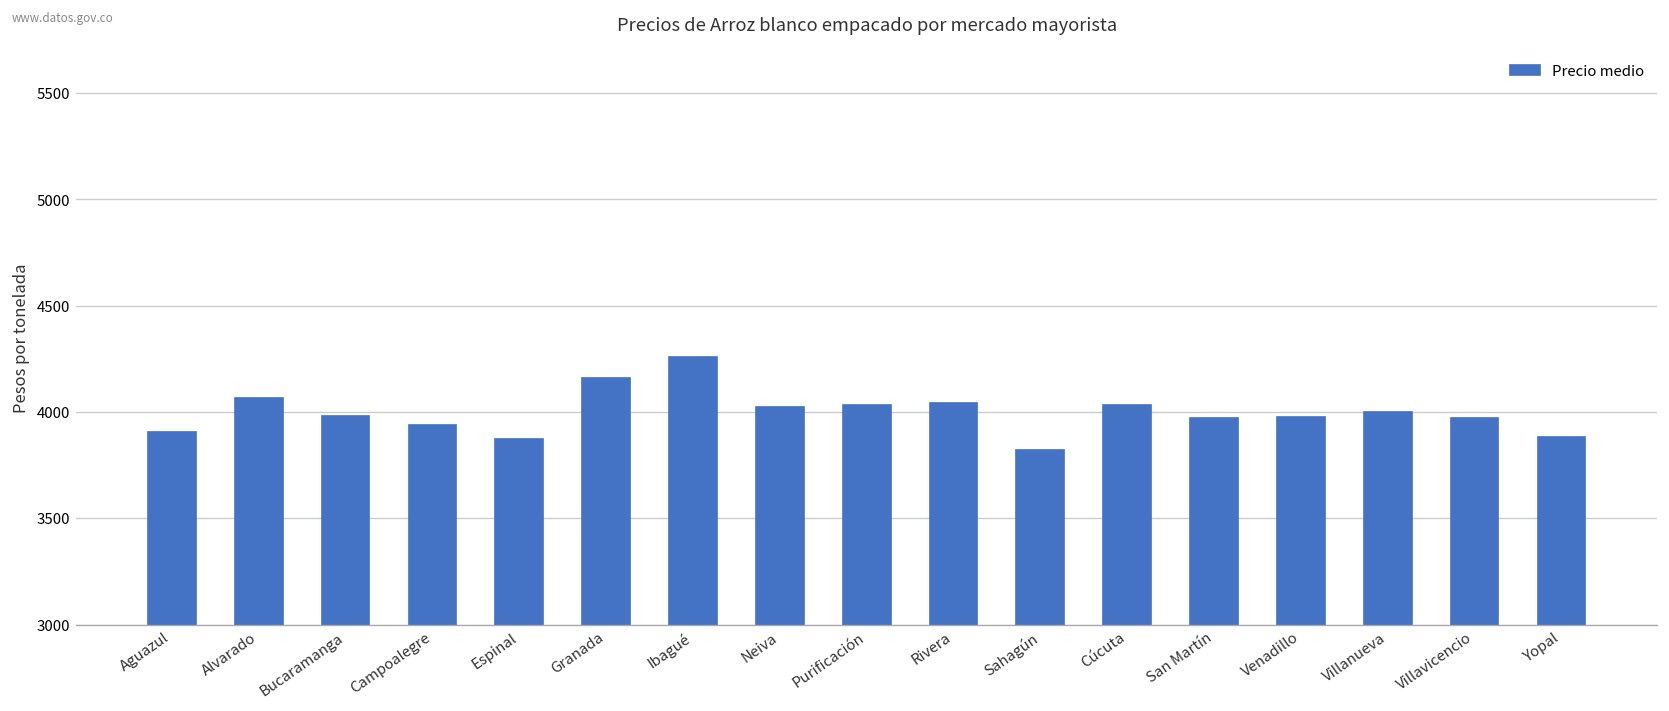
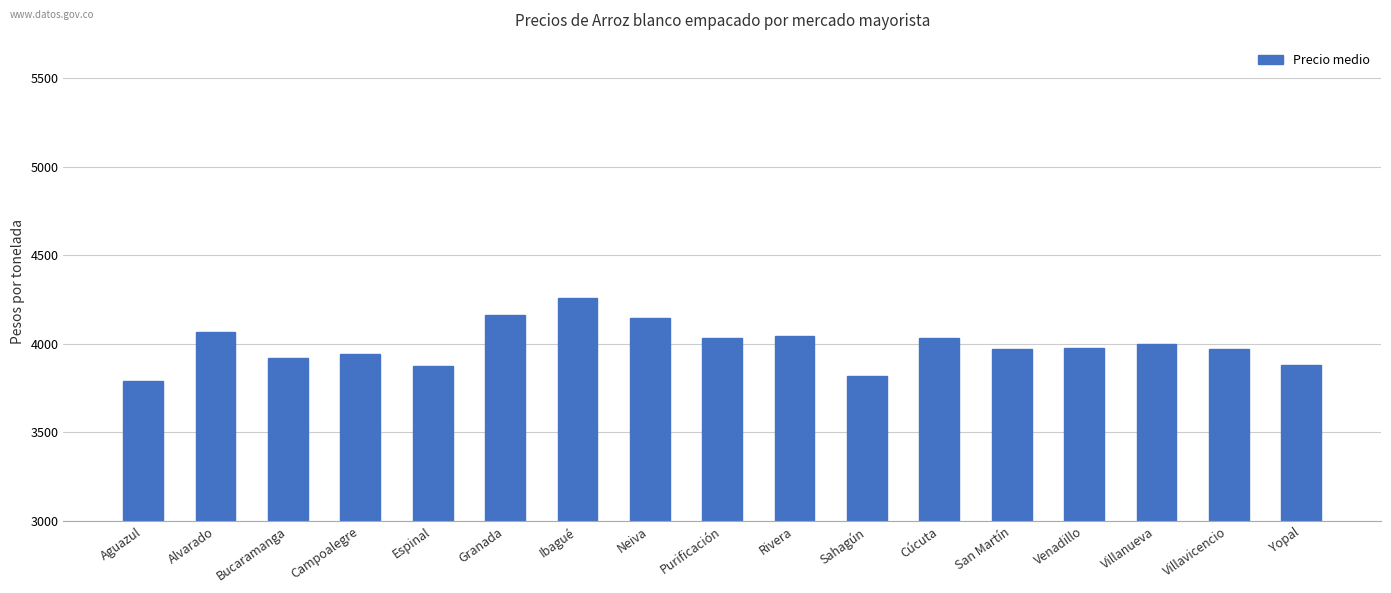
Aguazul: 3900 -> 3790
Bucaramanga: 3980 -> 3920
Neiva: 4020 -> 4150
